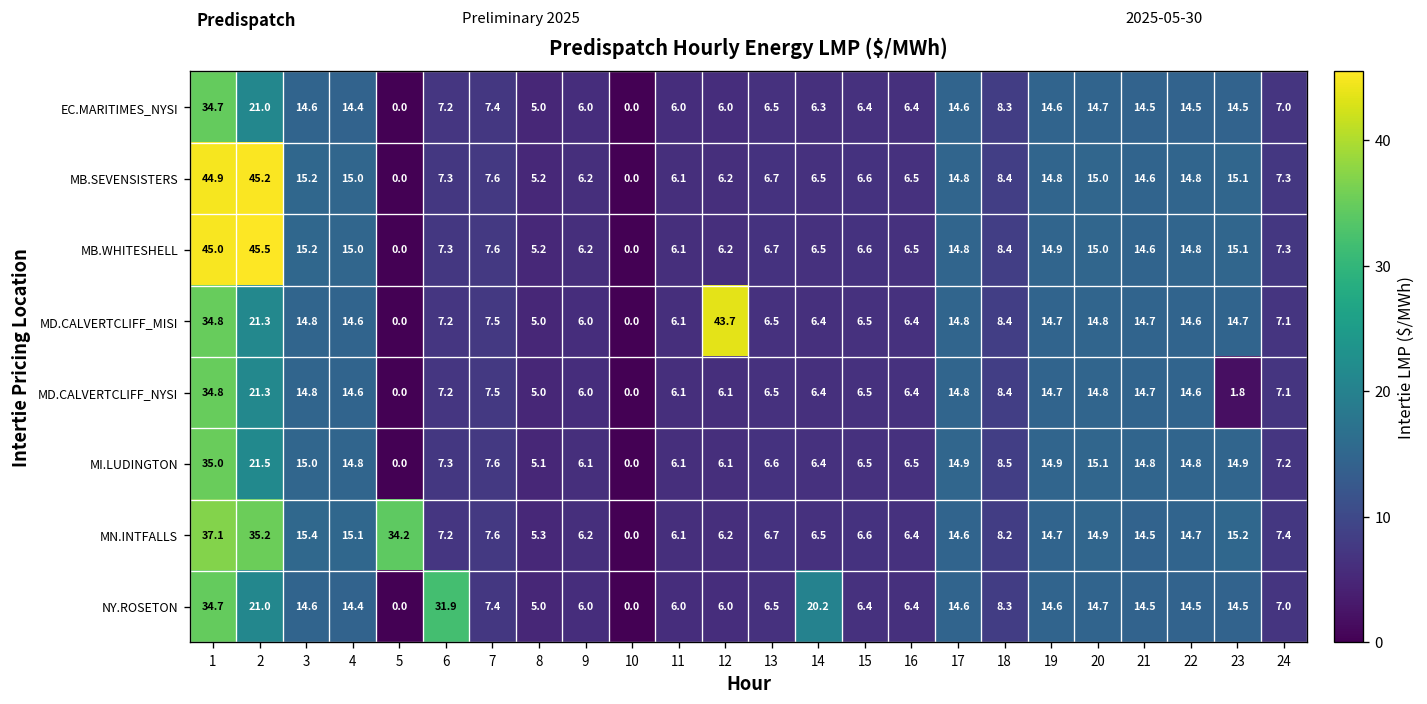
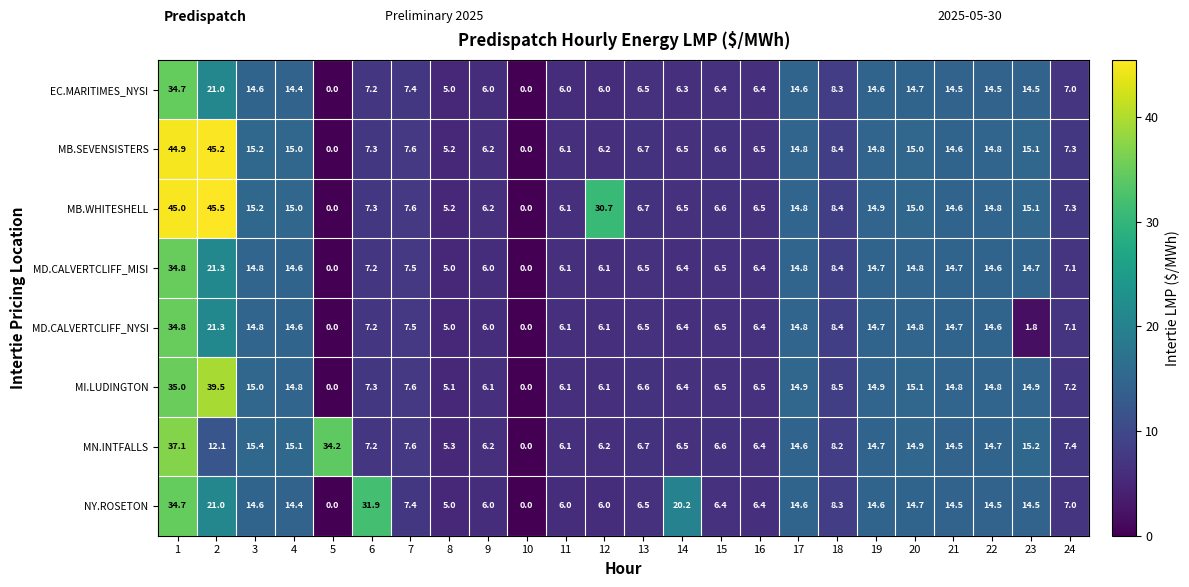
MB.WHITESHELL, 12: 6.2 -> 30.7
MD.CALVERTCLIFF_MISI, 12: 43.7 -> 6.1
MI.LUDINGTON, 2: 21.5 -> 39.5
MN.INTFALLS, 2: 35.2 -> 12.1
